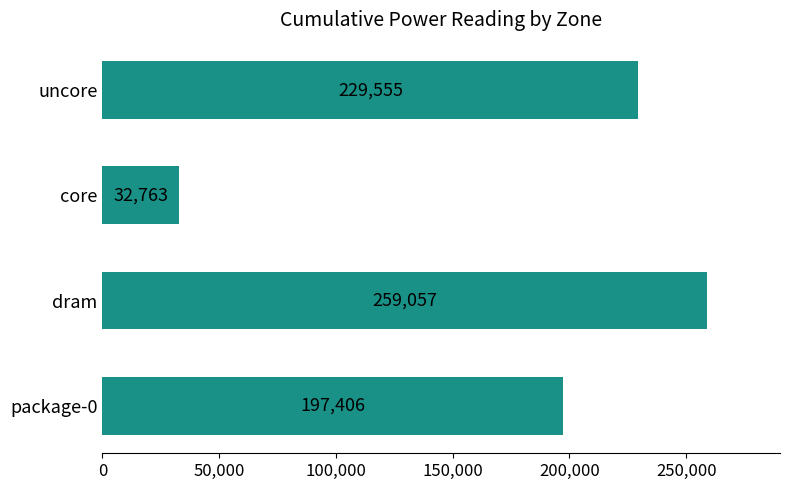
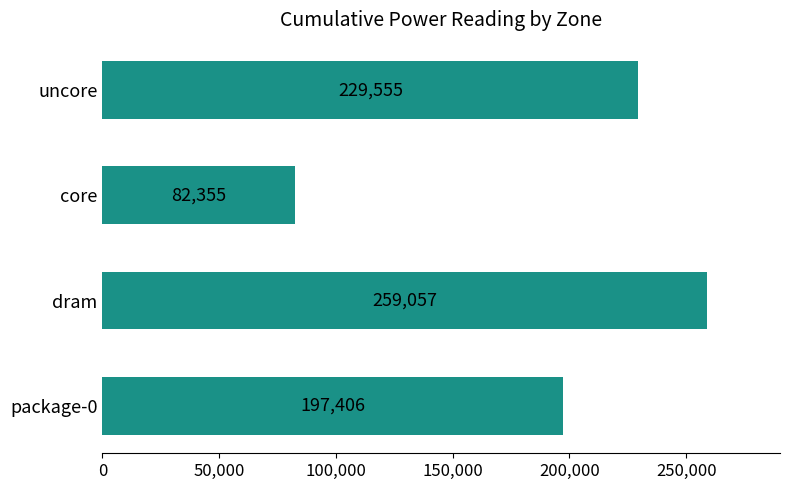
core: 32,763 -> 82,355
